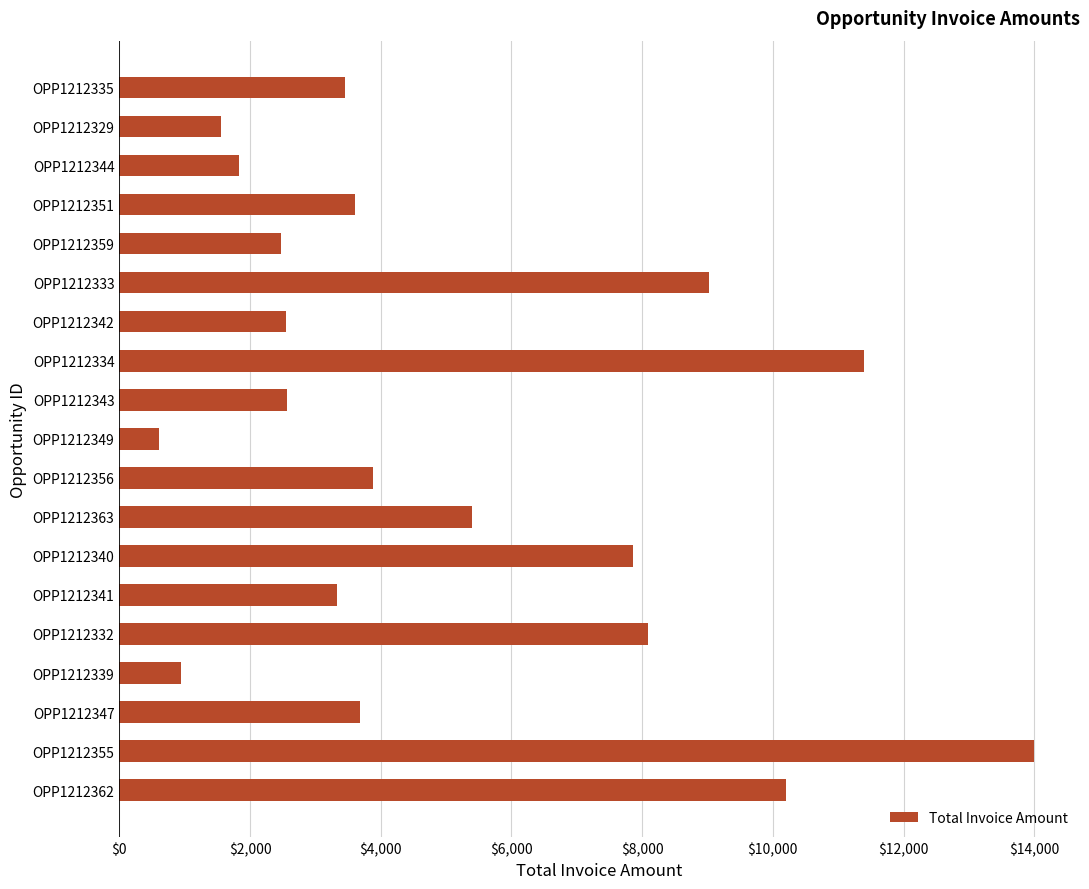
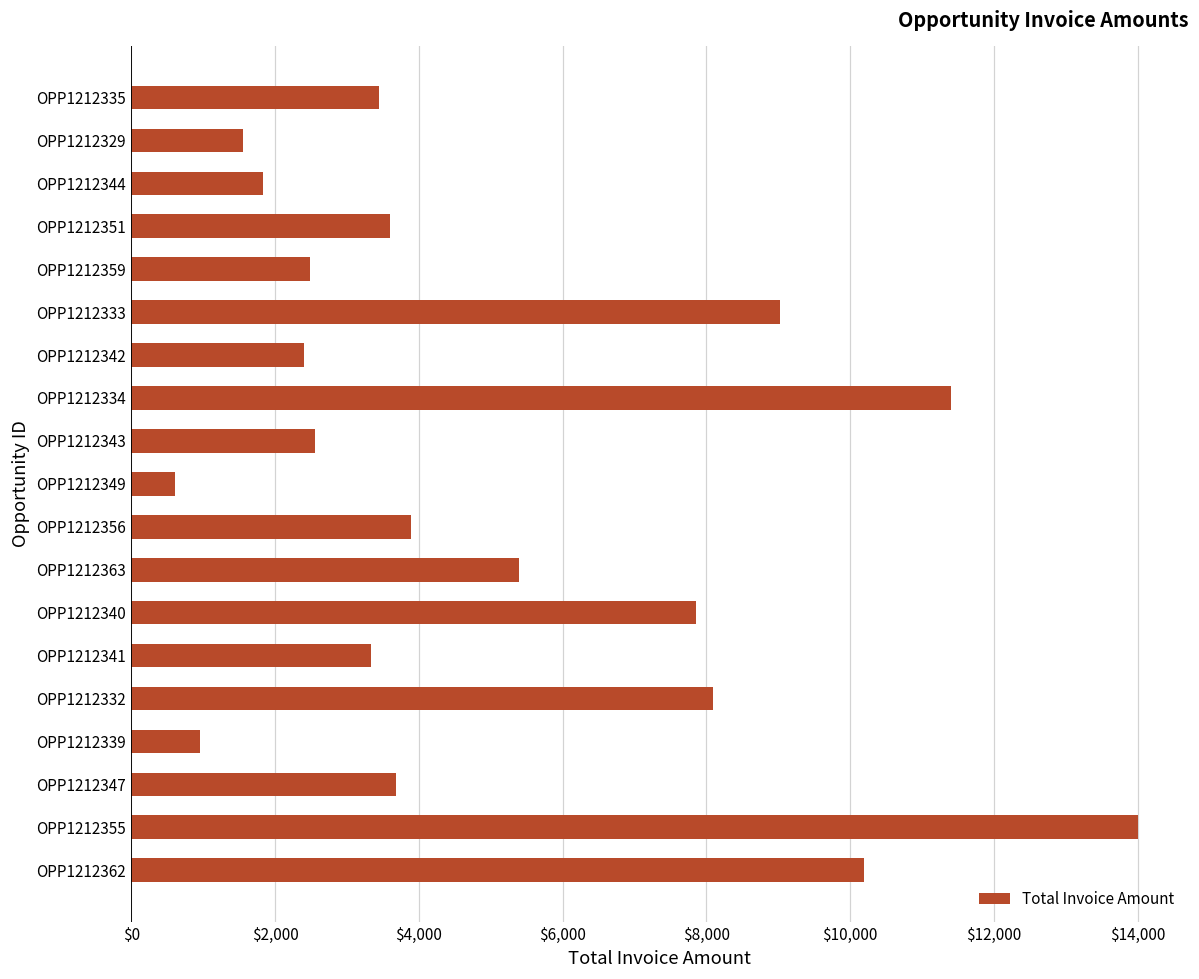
OPP1212342: $2,600 -> $2,400
